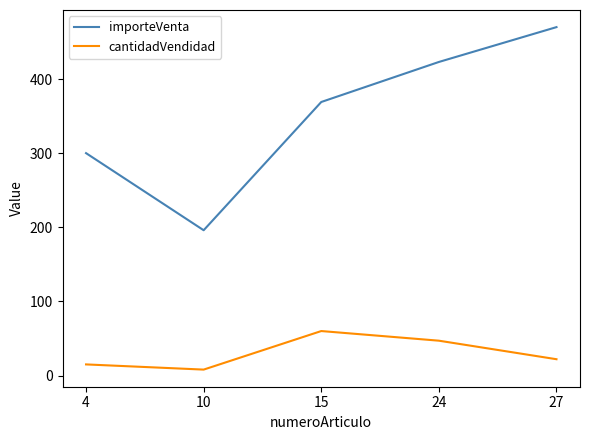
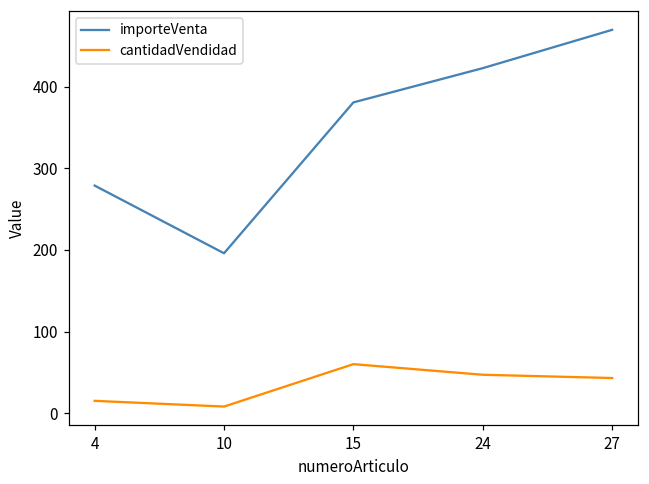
importeVenta, 4: 300 -> 280
importeVenta, 15: 370 -> 380
cantidadVendidad, 27: 20 -> 40
